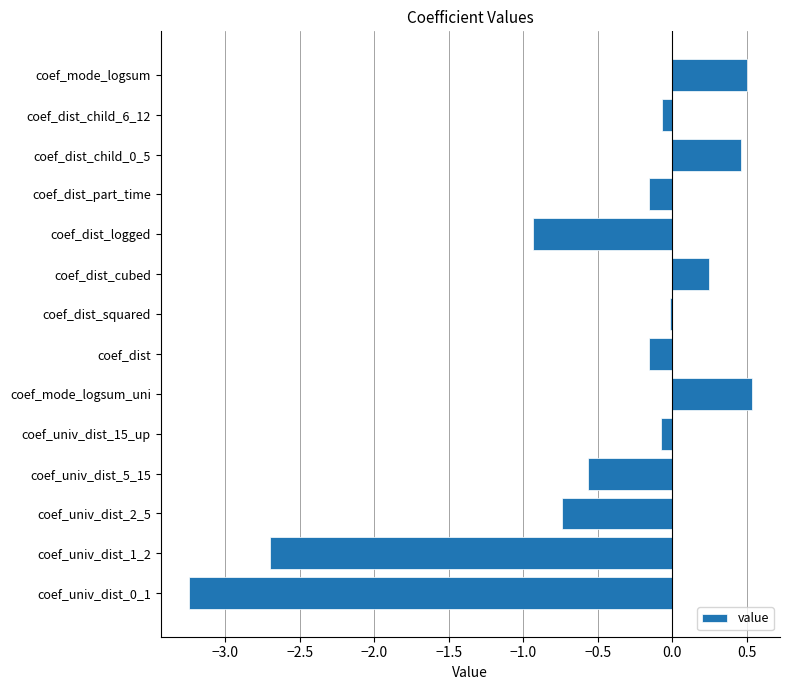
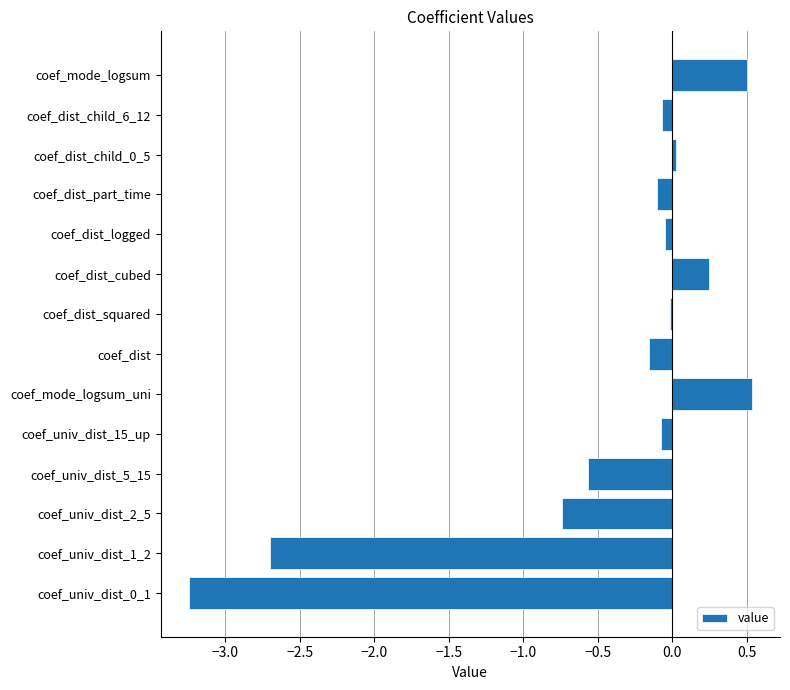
coef_dist_child_0_5: 0.47 -> 0.02
coef_dist_part_time: -0.15 -> -0.10
coef_dist_logged: -0.93 -> -0.05
